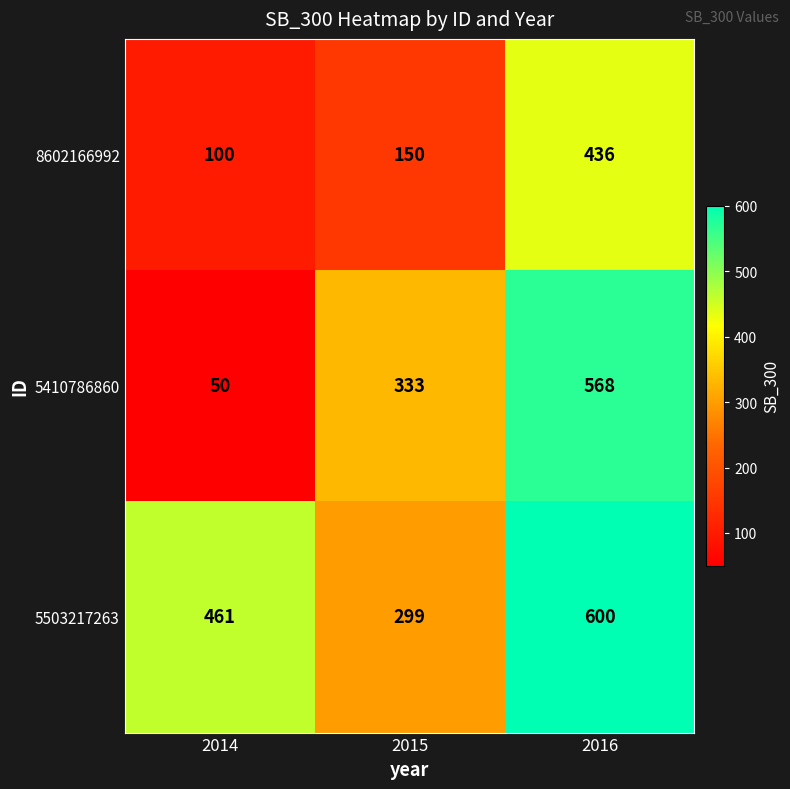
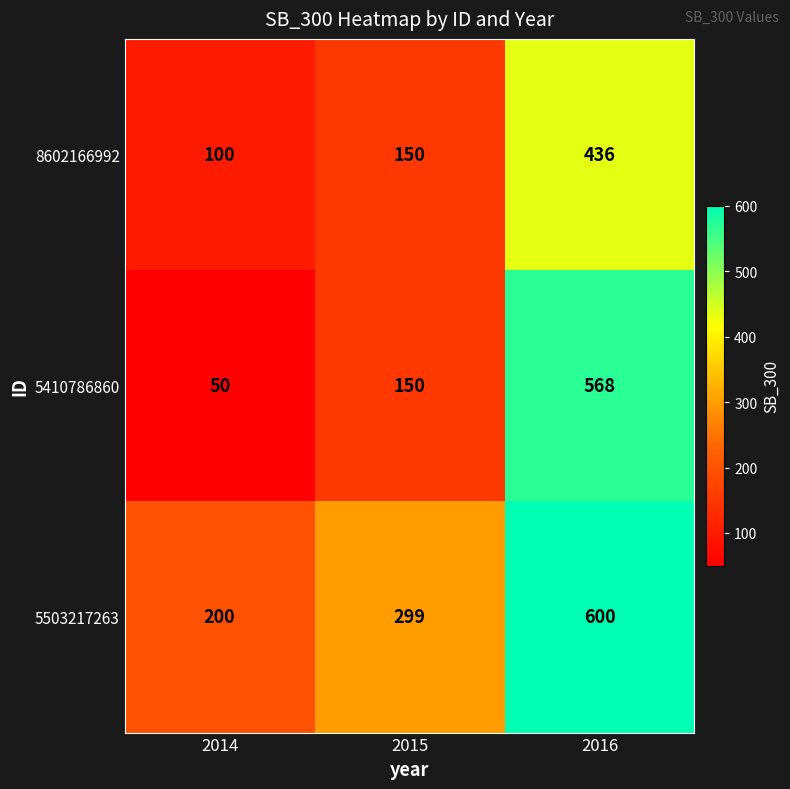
5410786860, 2015: 333 -> 150
5503217263, 2014: 461 -> 200
